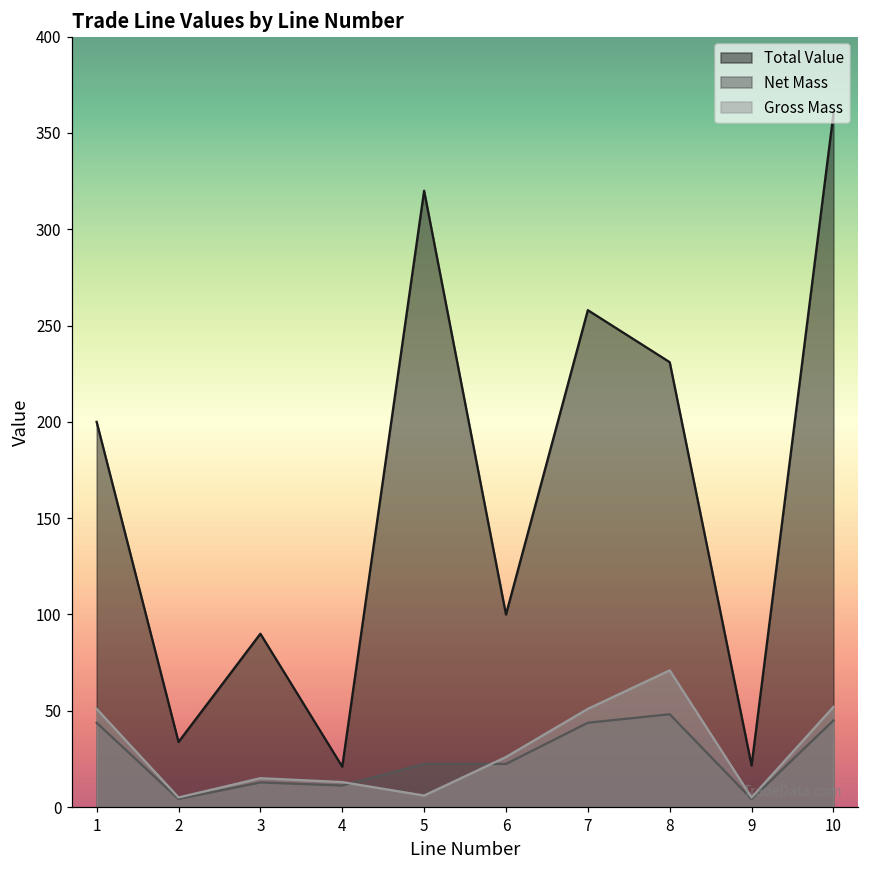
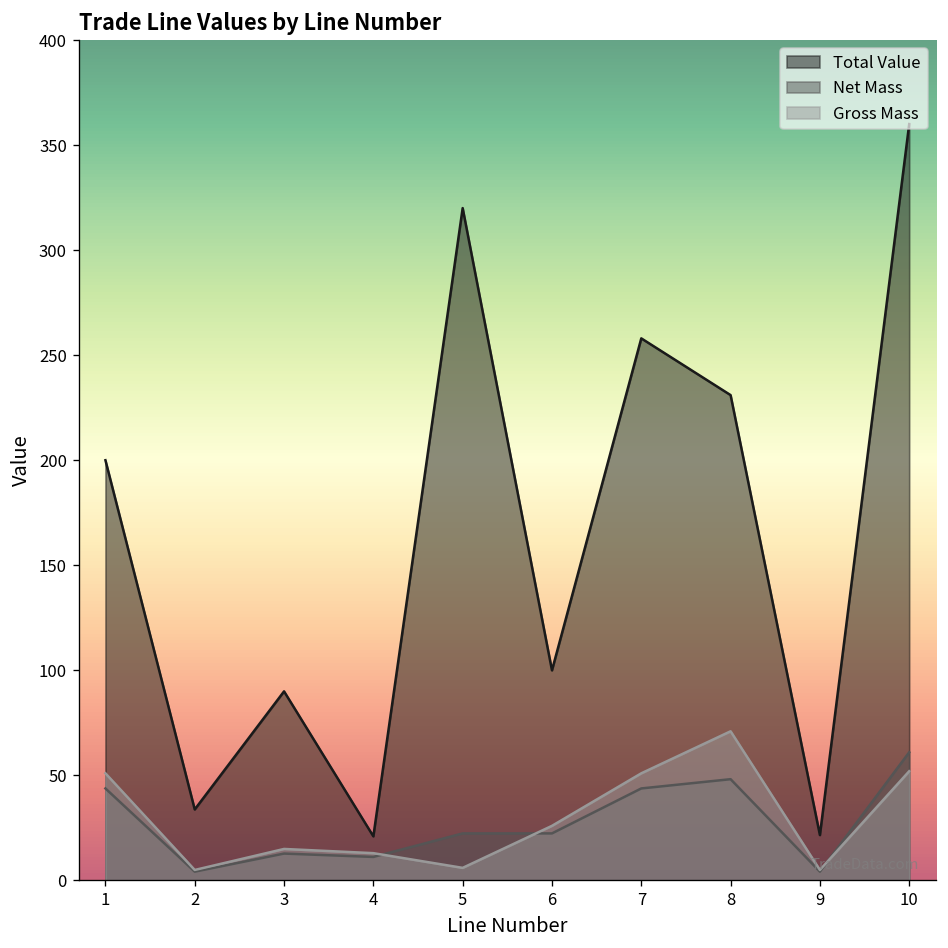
Net Mass, 10: 45 -> 61
